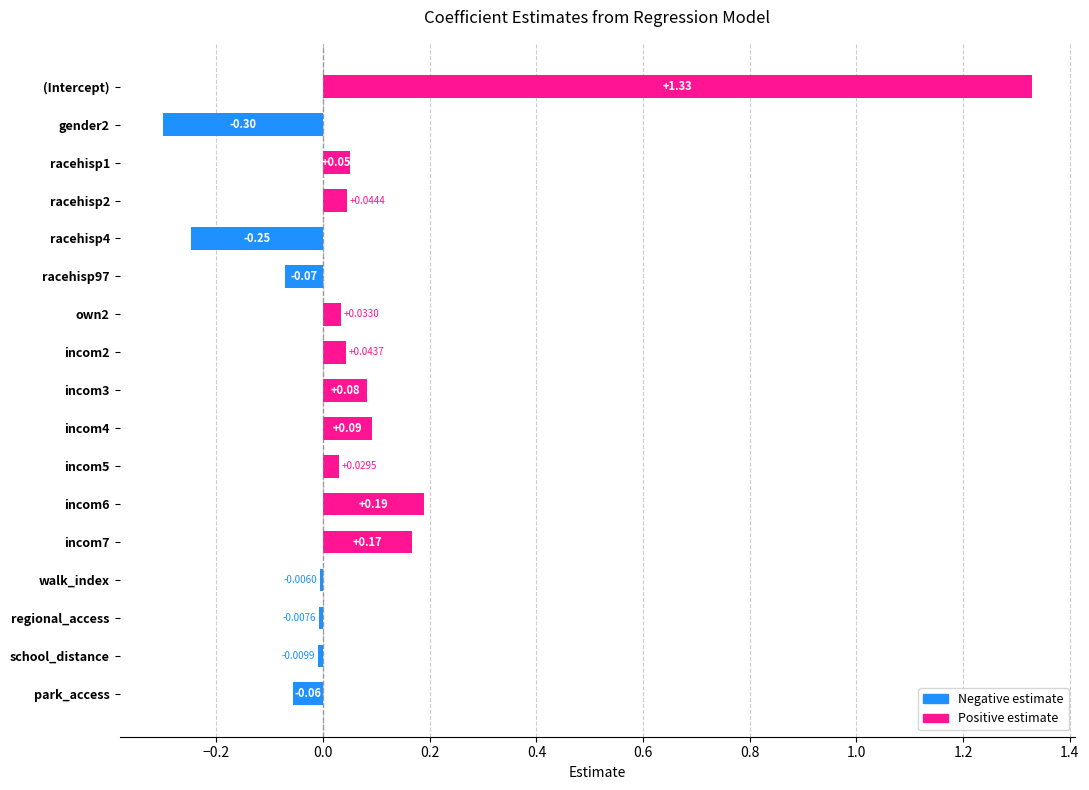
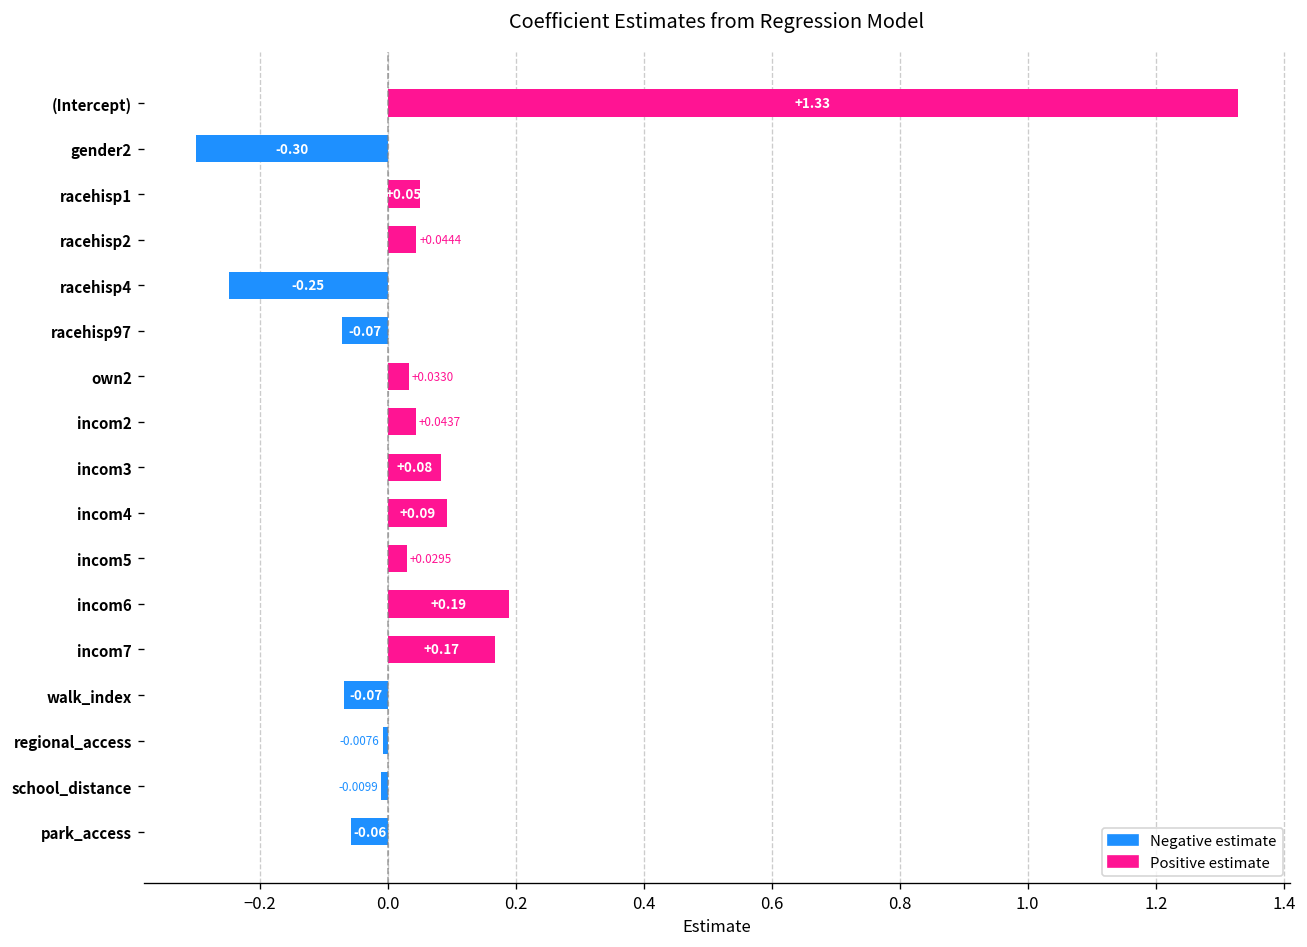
walk_index: -0.0060 -> -0.07
